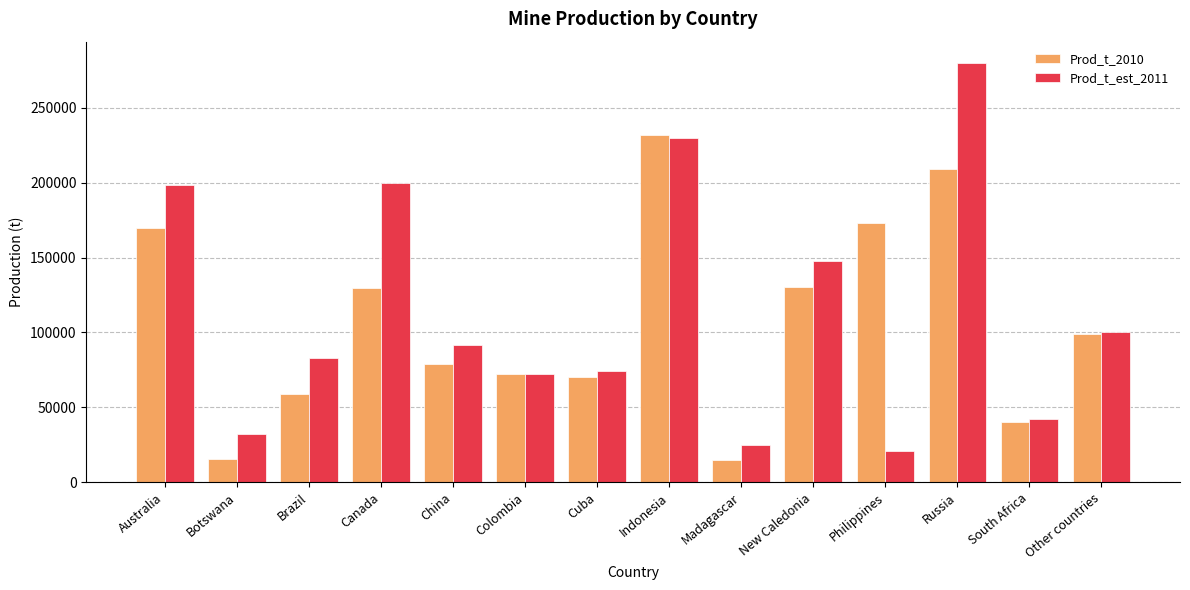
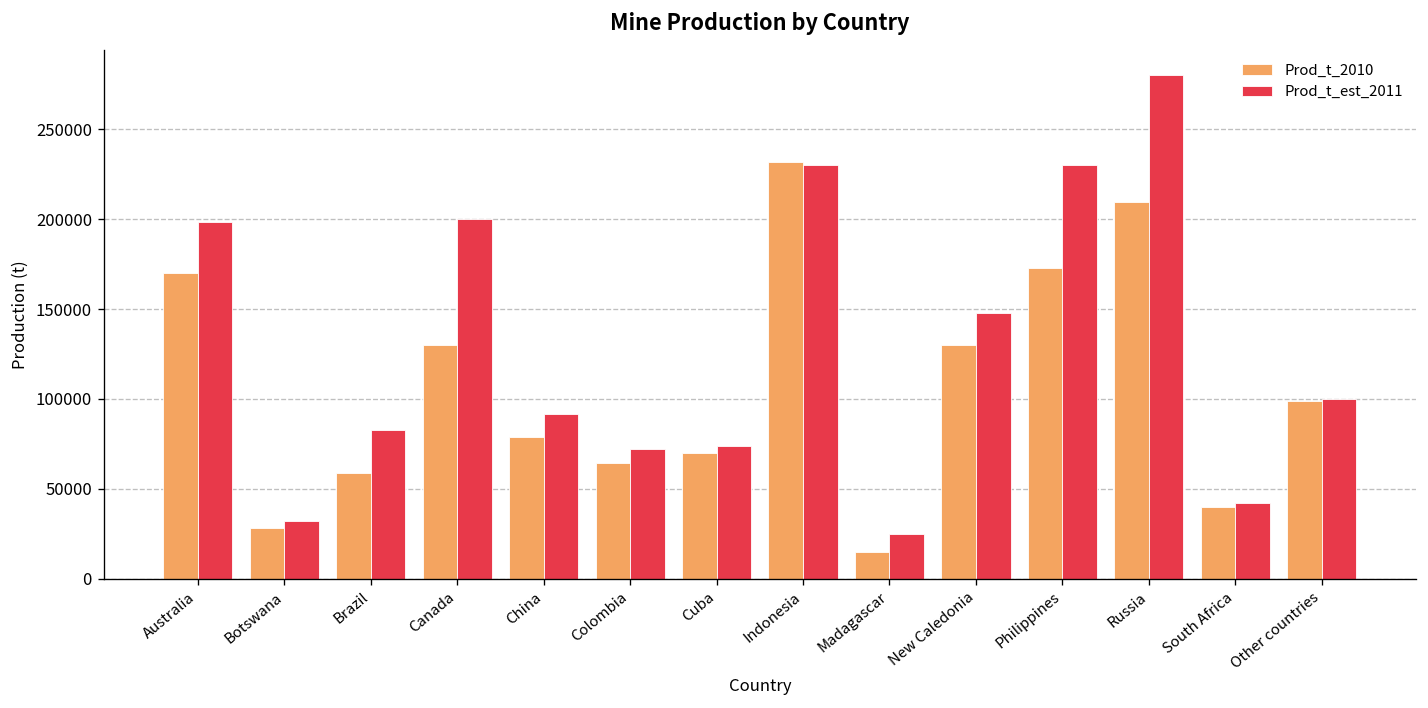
Prod_t_2010, Botswana: 15000 -> 28000
Prod_t_2010, Colombia: 72000 -> 65000
Prod_t_est_2011, Philippines: 21000 -> 230000
